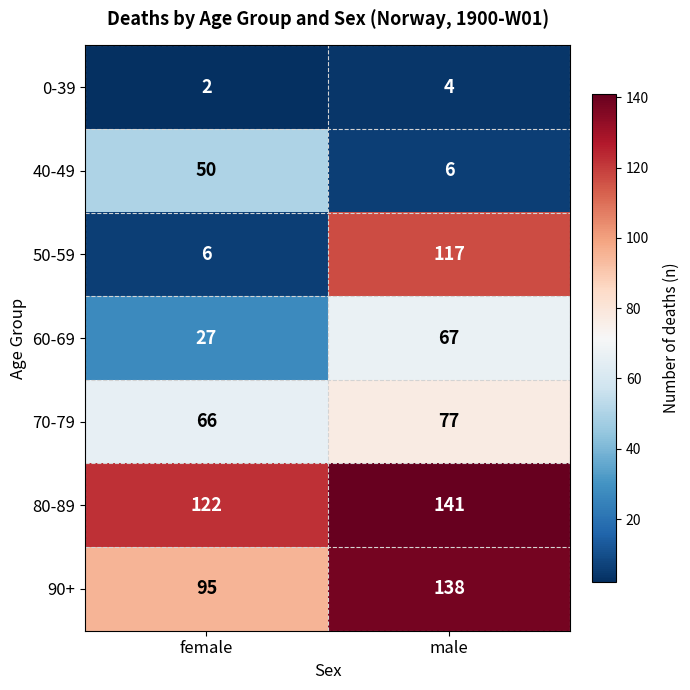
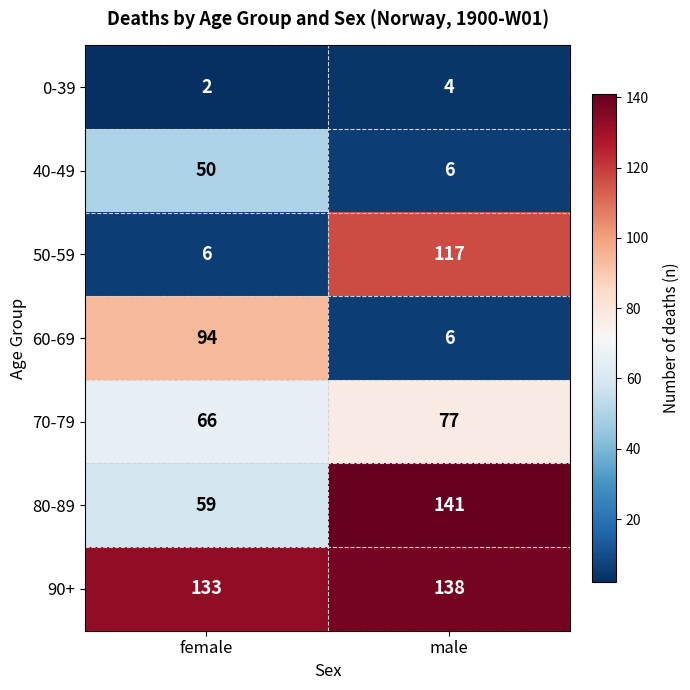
60-69, female: 27 -> 94
60-69, male: 67 -> 6
80-89, female: 122 -> 59
90+, female: 95 -> 133
